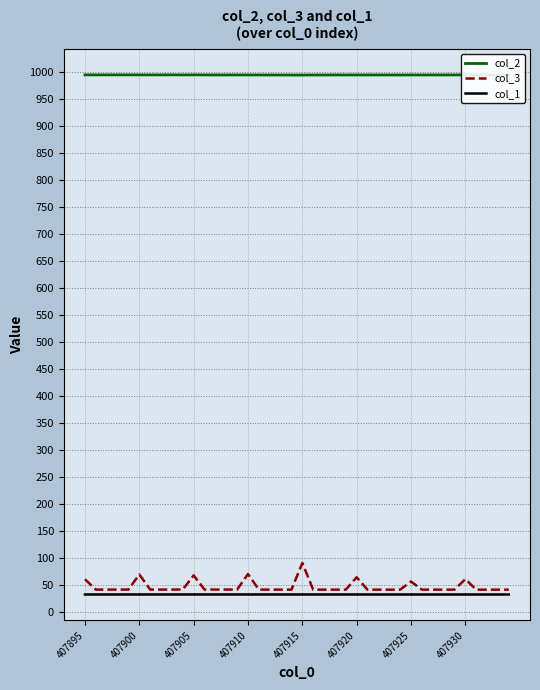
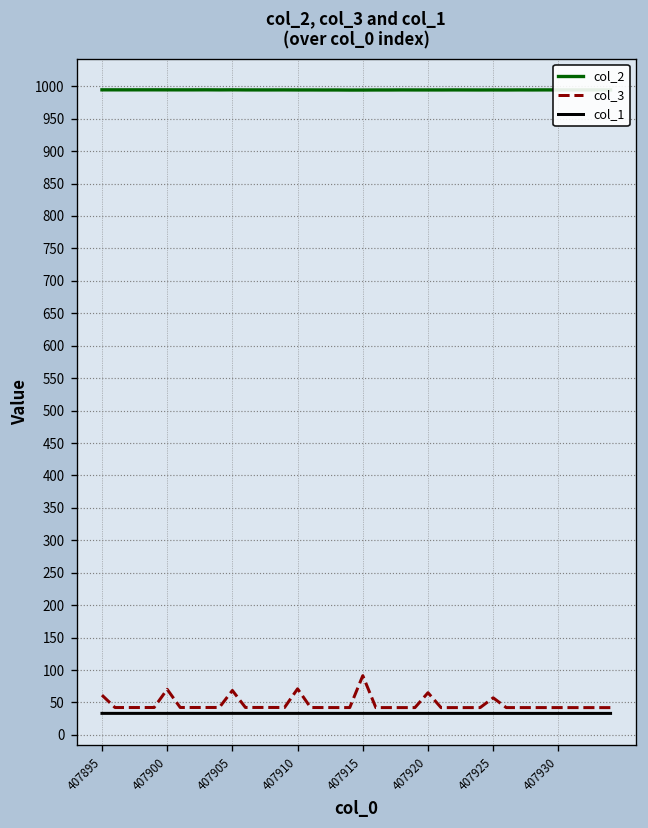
col_3, 407930: 60 -> 40
